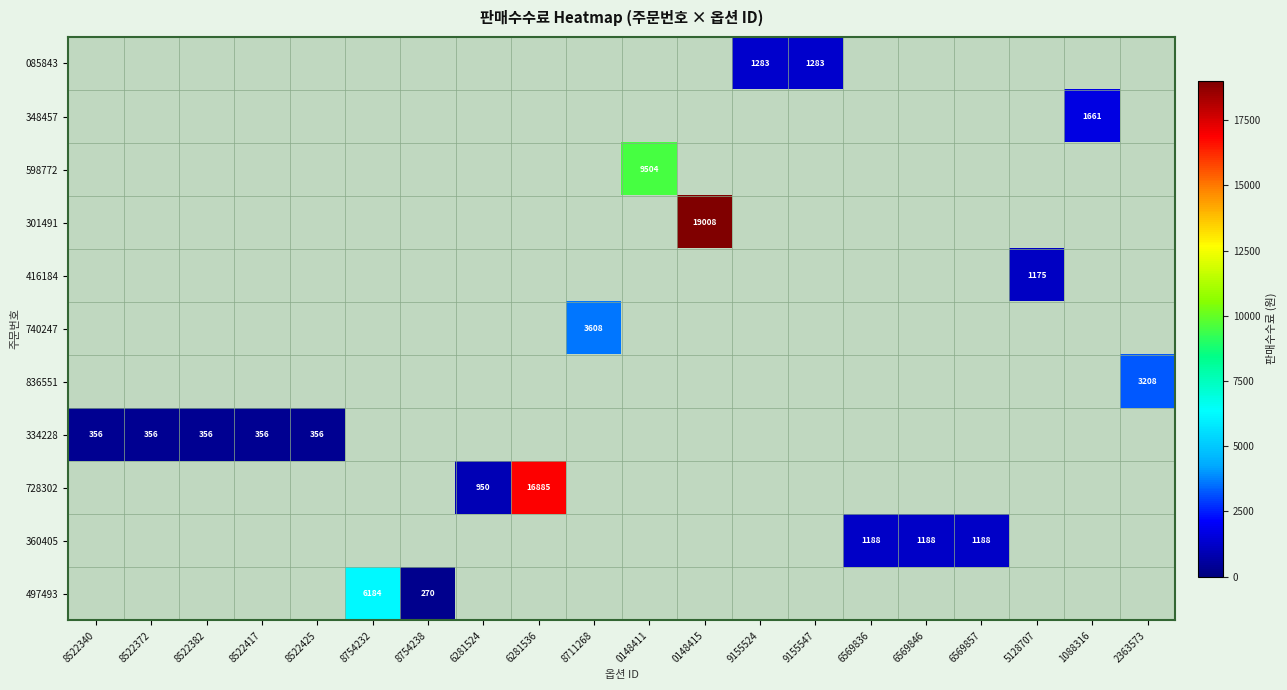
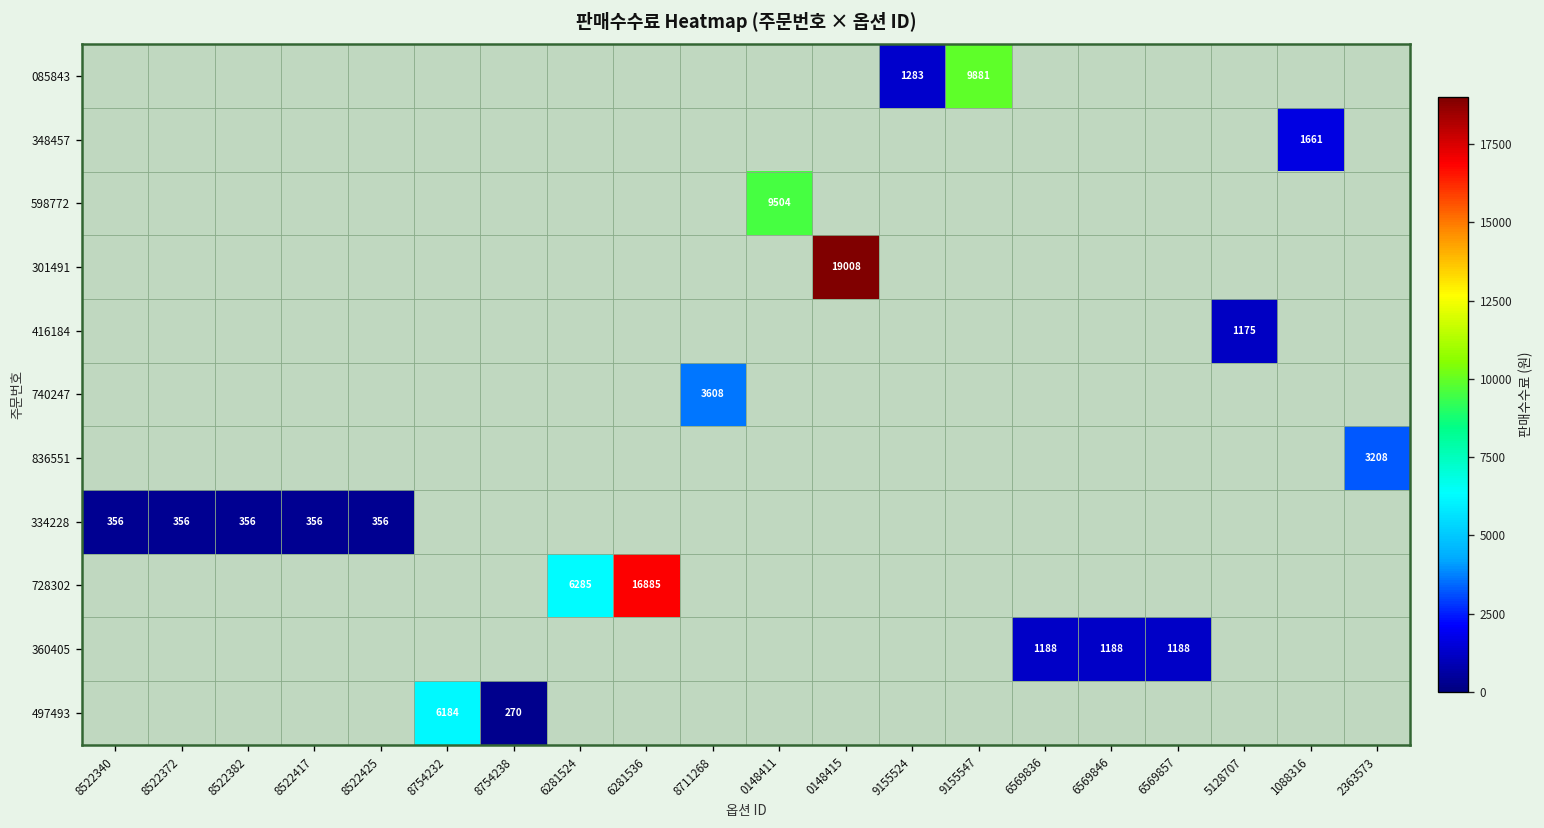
085843, 9155547: 1283 -> 9881
728302, 6281524: 950 -> 6285
